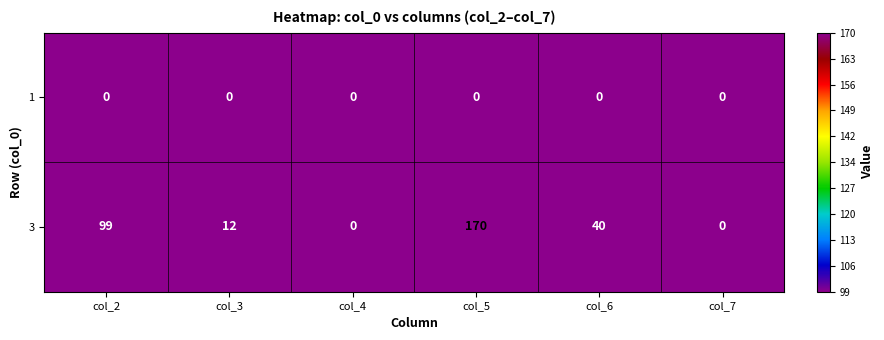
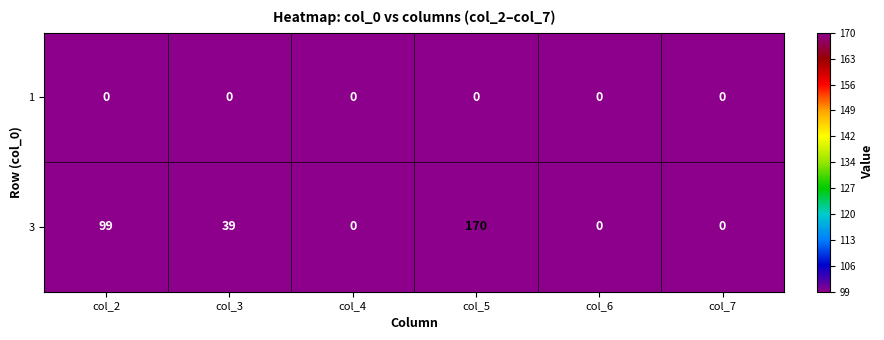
3, col_3: 12 -> 39
3, col_6: 40 -> 0
